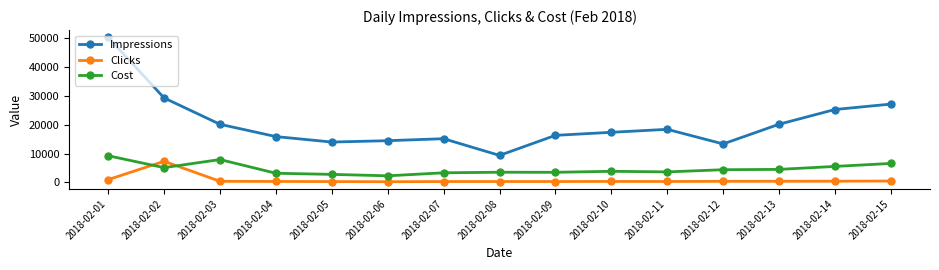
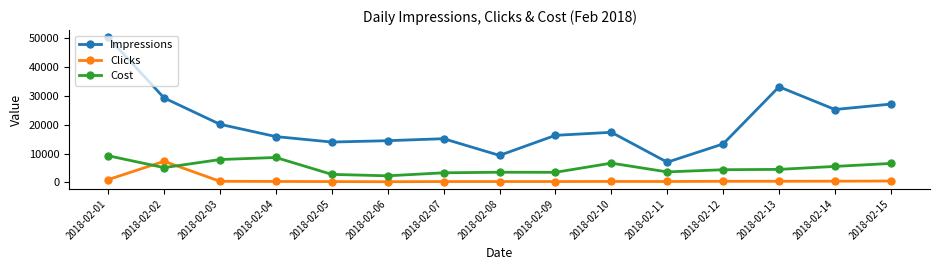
Cost, 2018-02-04: 3000 -> 9000
Cost, 2018-02-10: 4000 -> 7000
Impressions, 2018-02-11: 18000 -> 7000
Impressions, 2018-02-13: 20000 -> 33000
